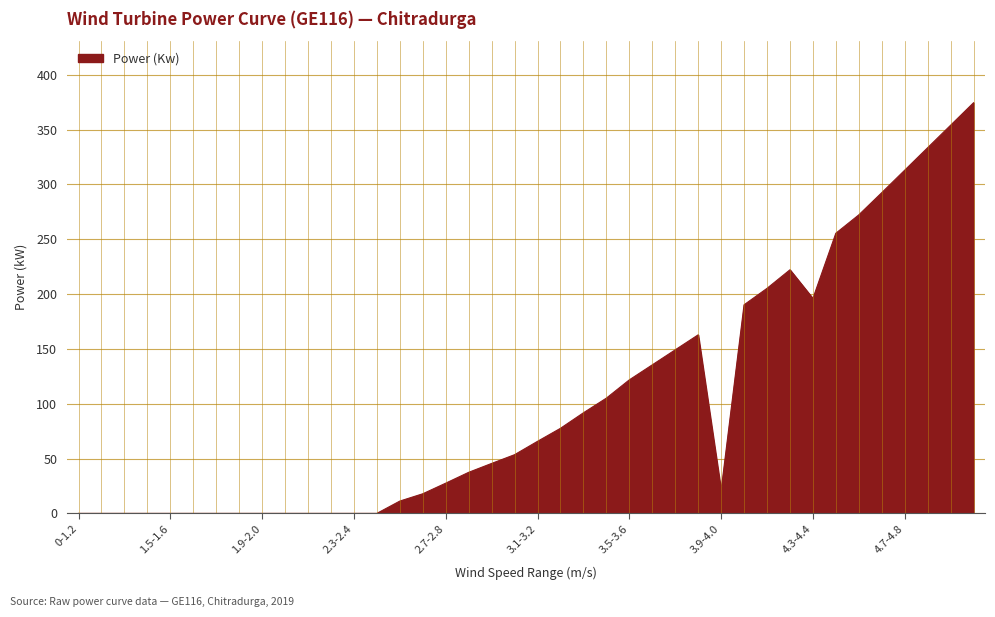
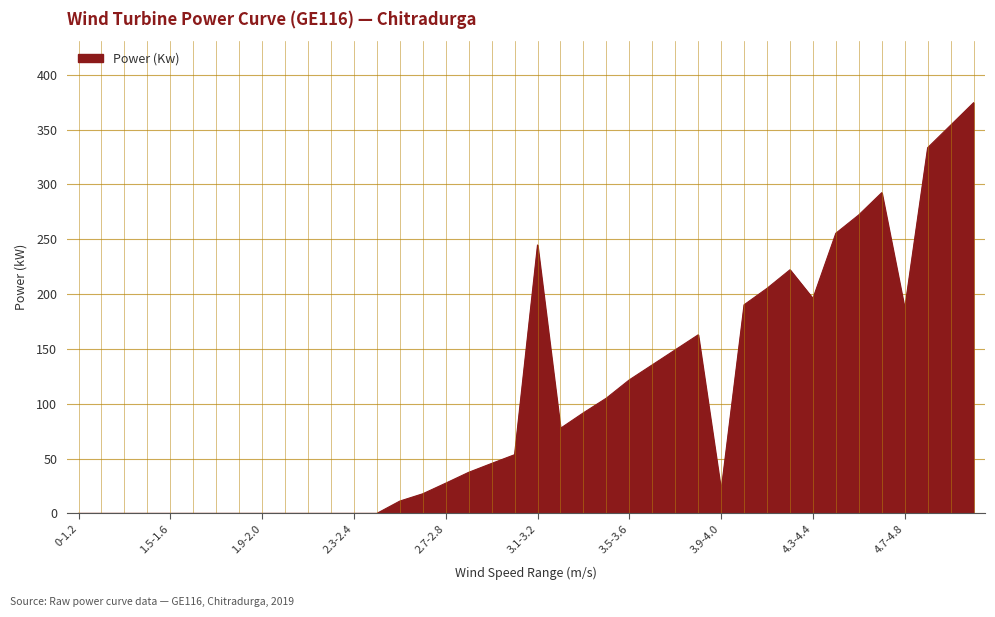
3.1-3.2: 66 -> 245
4.7-4.8: 313 -> 187
